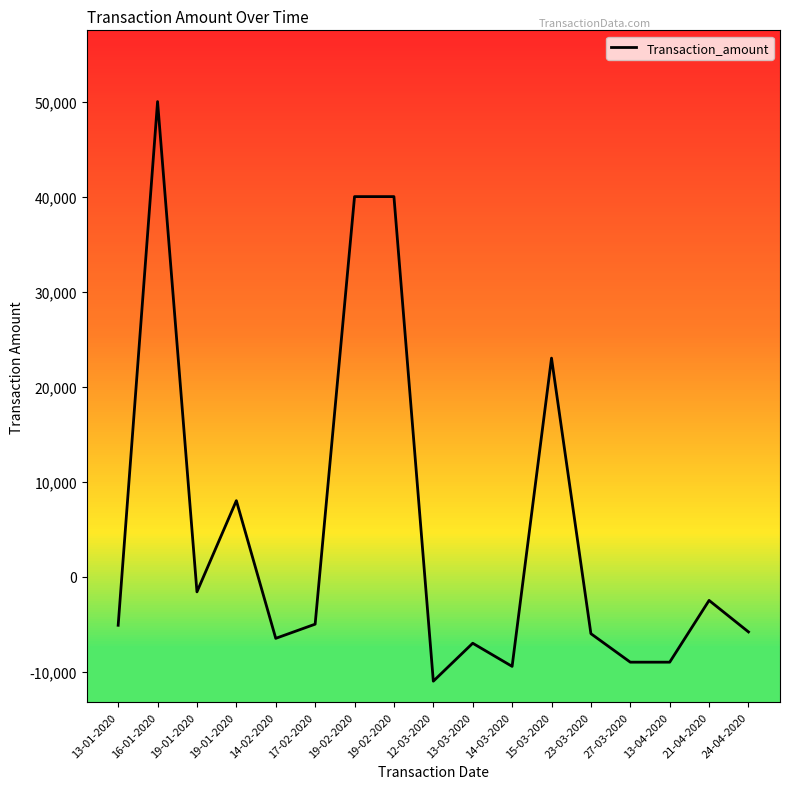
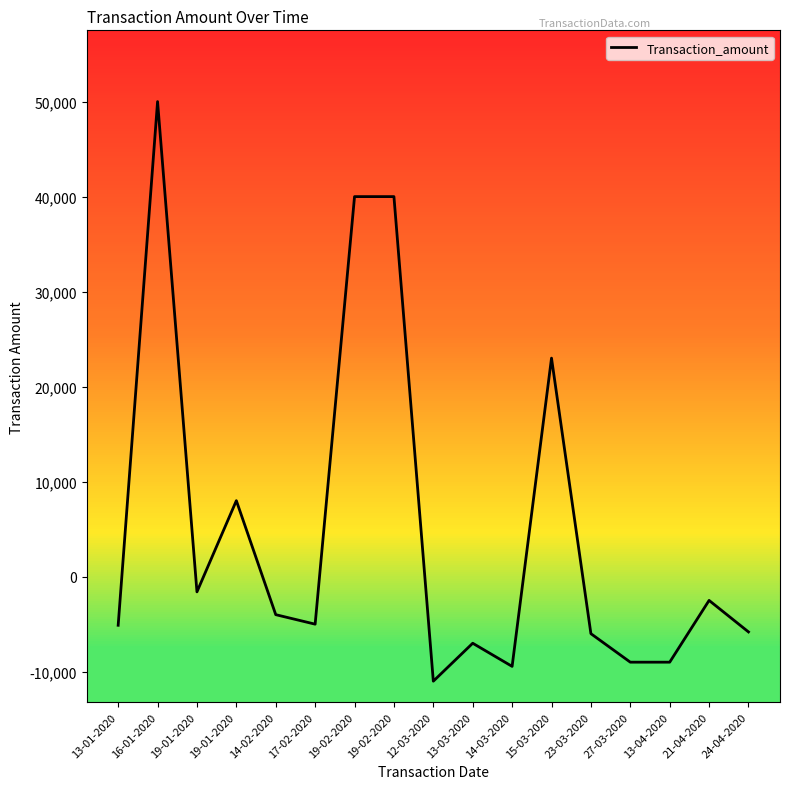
14-02-2020: -6,000 -> -4,000
